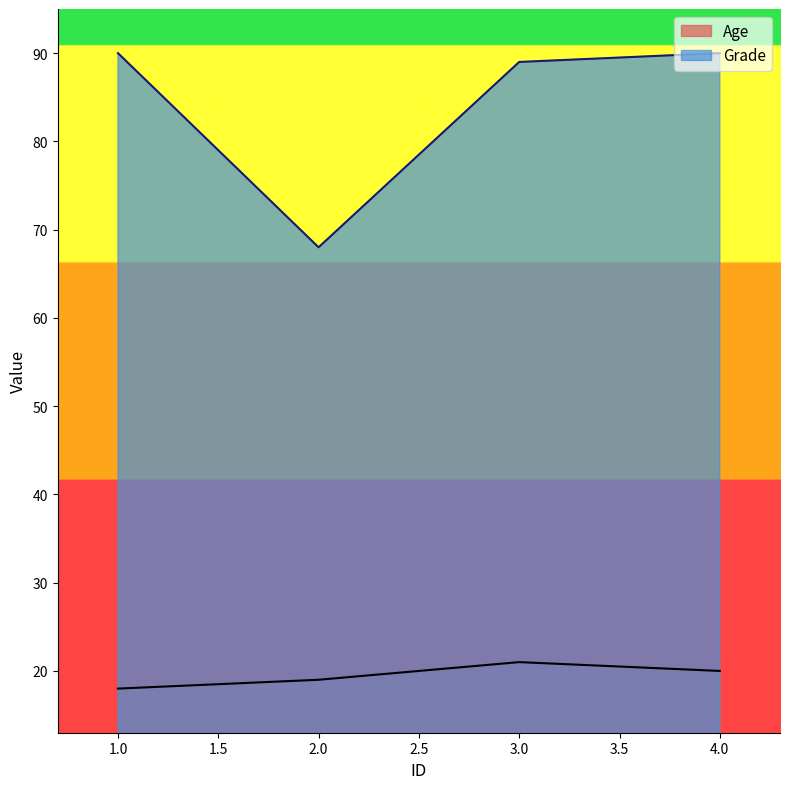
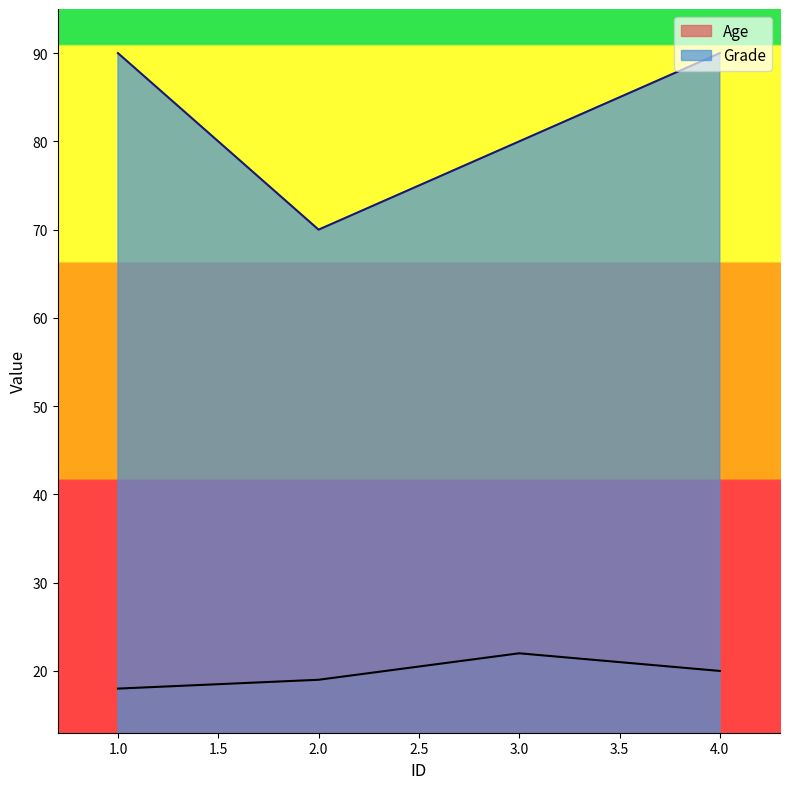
Grade, 2.0: 68 -> 70
Age, 3.0: 21 -> 22
Grade, 3.0: 89 -> 80
